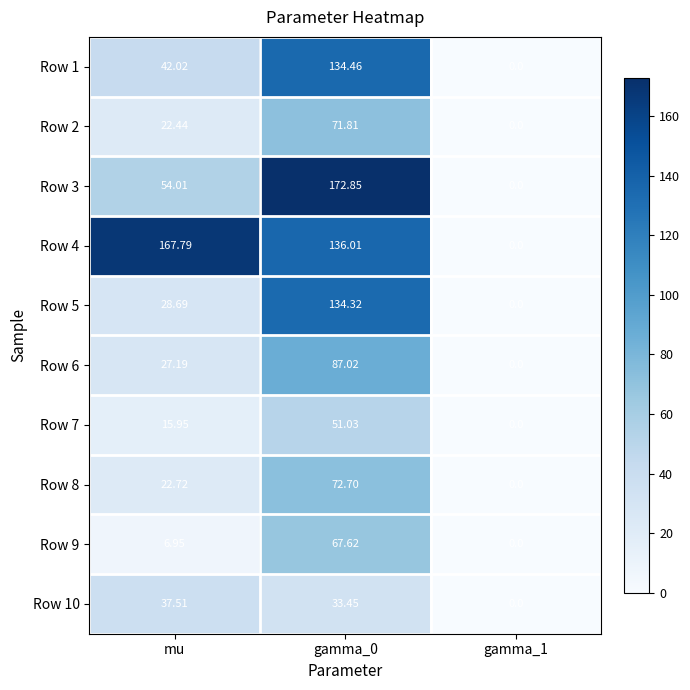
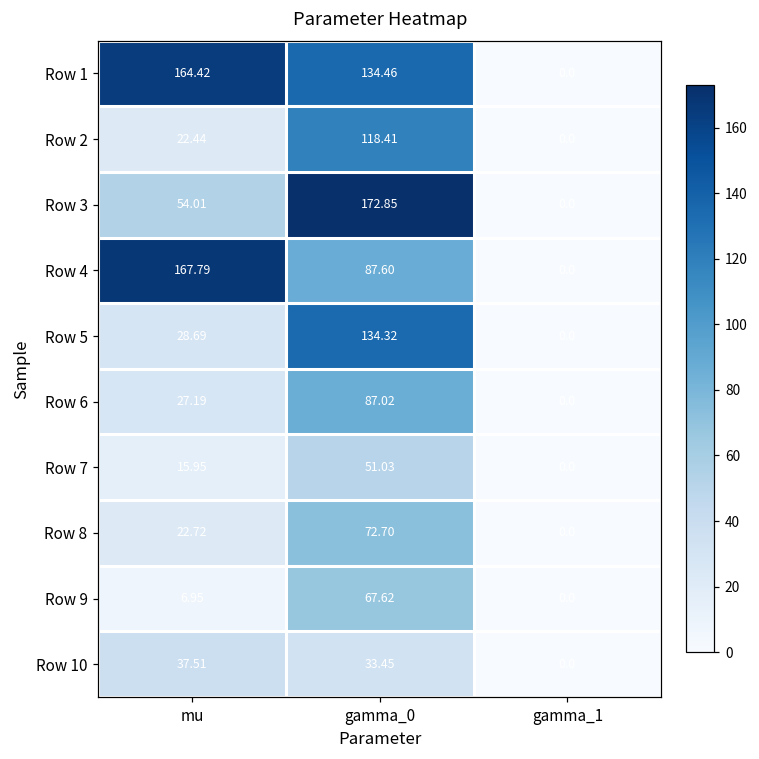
Row 1, mu: 42.02 -> 164.42
Row 2, gamma_0: 71.81 -> 118.41
Row 4, gamma_0: 136.01 -> 87.60
